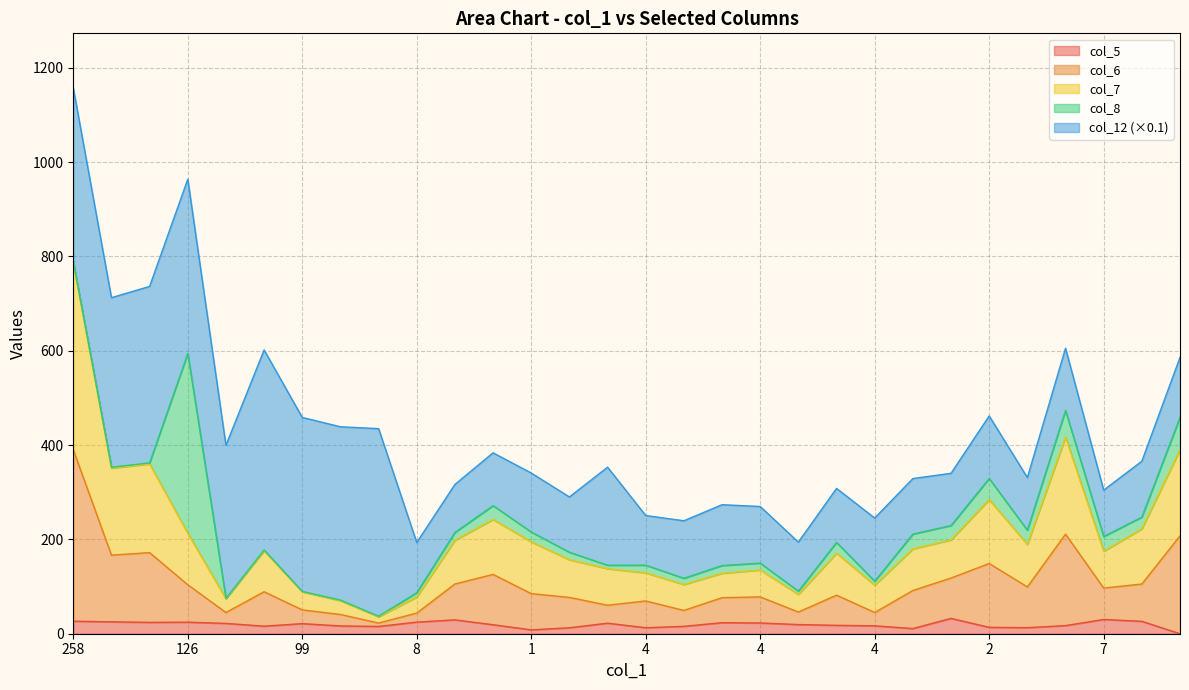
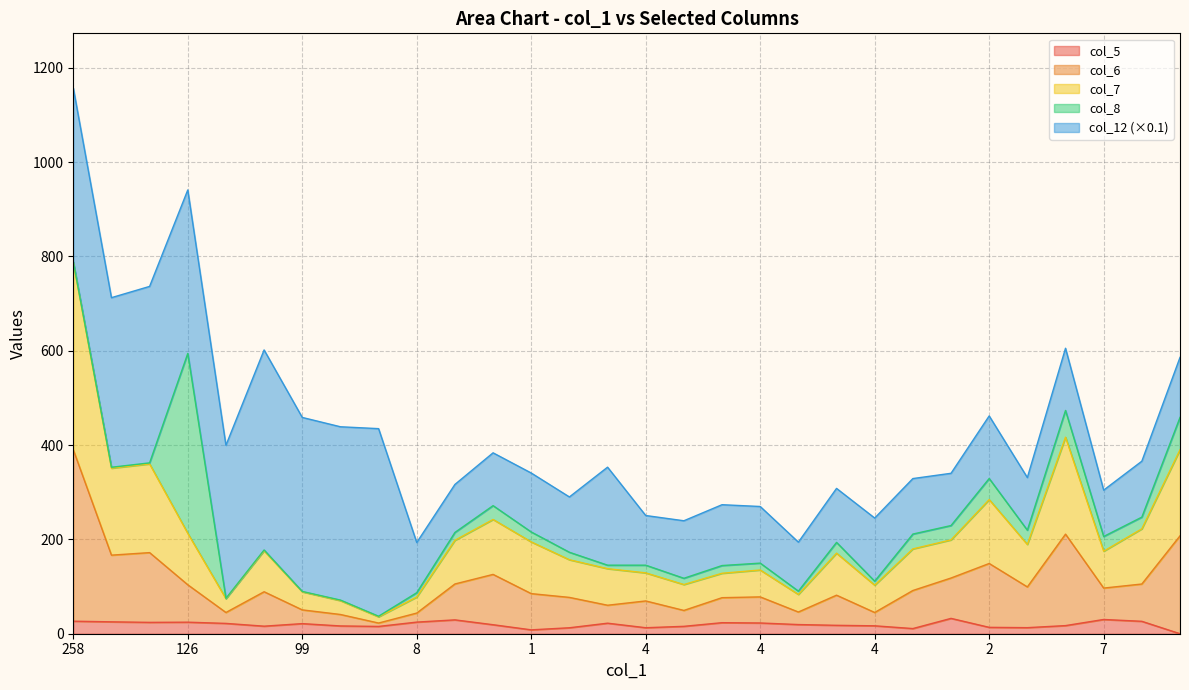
col_12 (×0.1), 126: 370 -> 350
